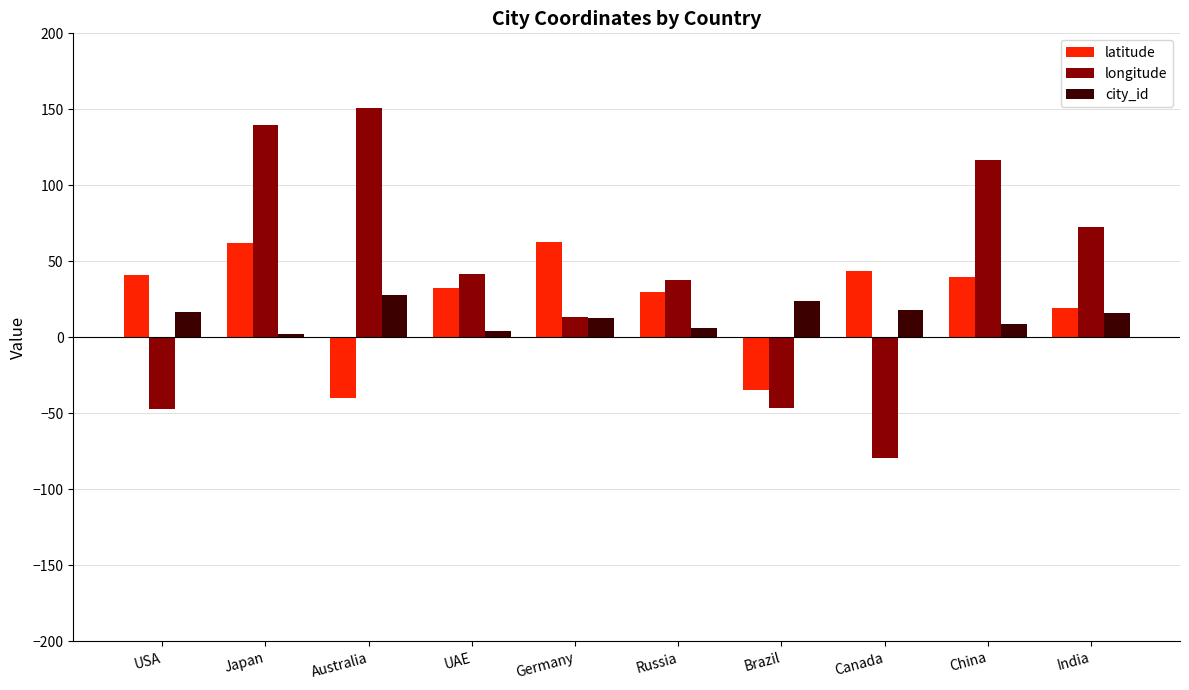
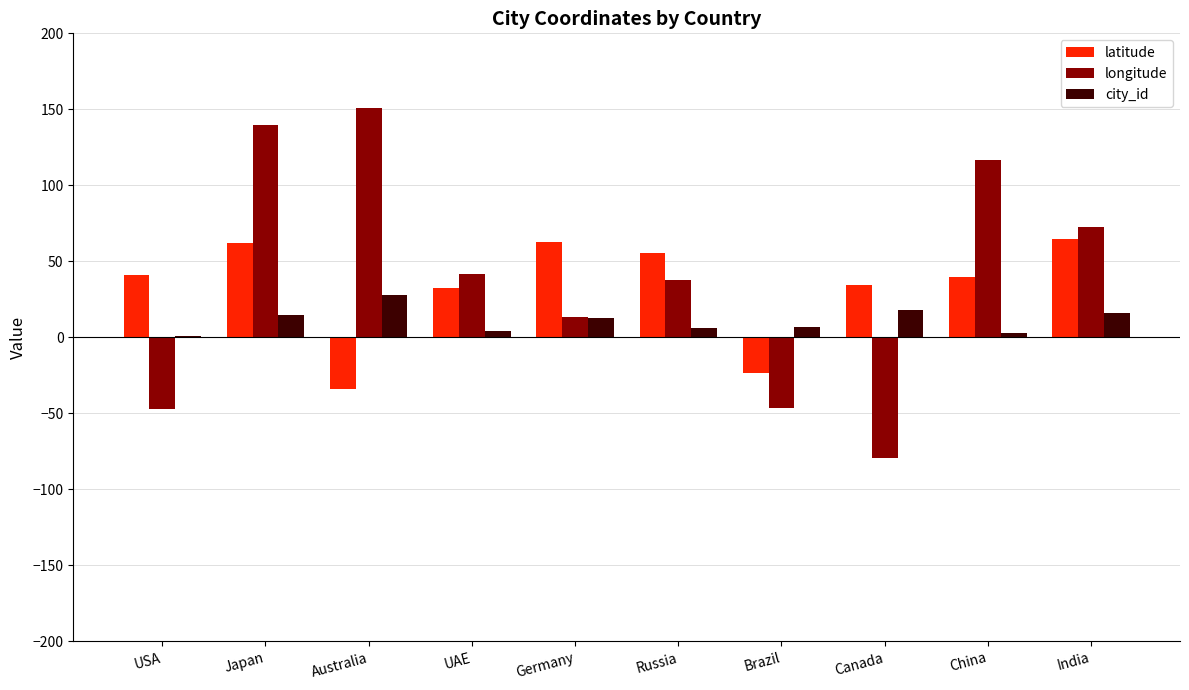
city_id, USA: 17 -> 1
city_id, Japan: 2 -> 15
latitude, Australia: -40 -> -34
latitude, Russia: 30 -> 56
latitude, Brazil: -34 -> -24
city_id, Brazil: 24 -> 7
latitude, Canada: 44 -> 35
city_id, China: 9 -> 3
latitude, India: 19 -> 65
